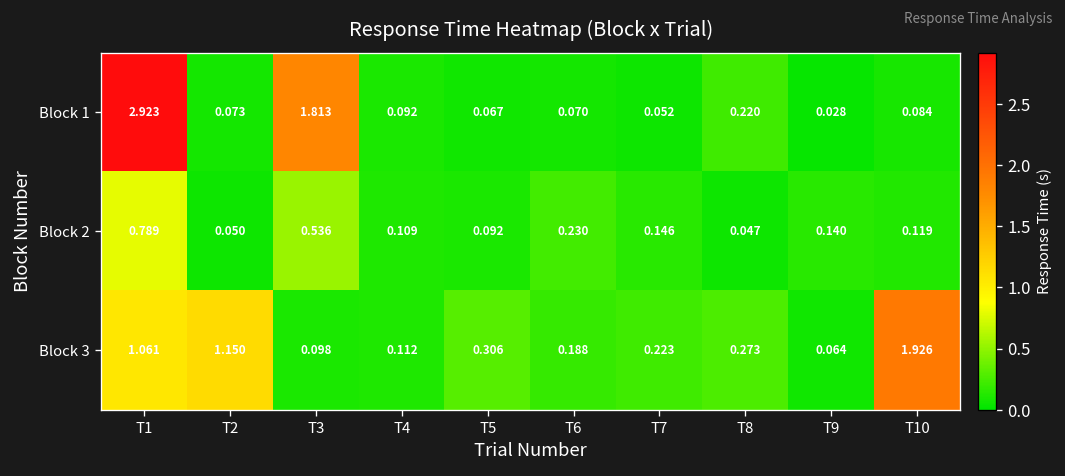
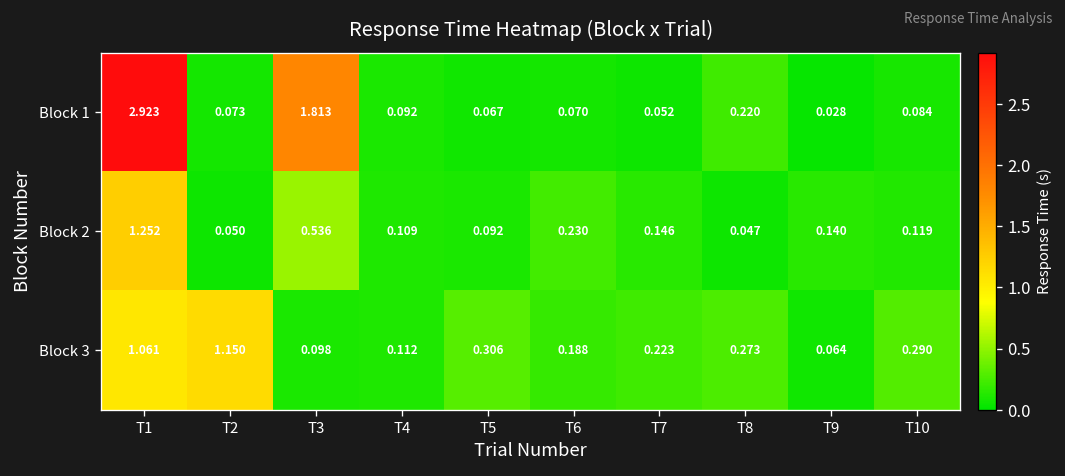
Block 2, T1: 0.789 -> 1.252
Block 3, T10: 1.926 -> 0.290
